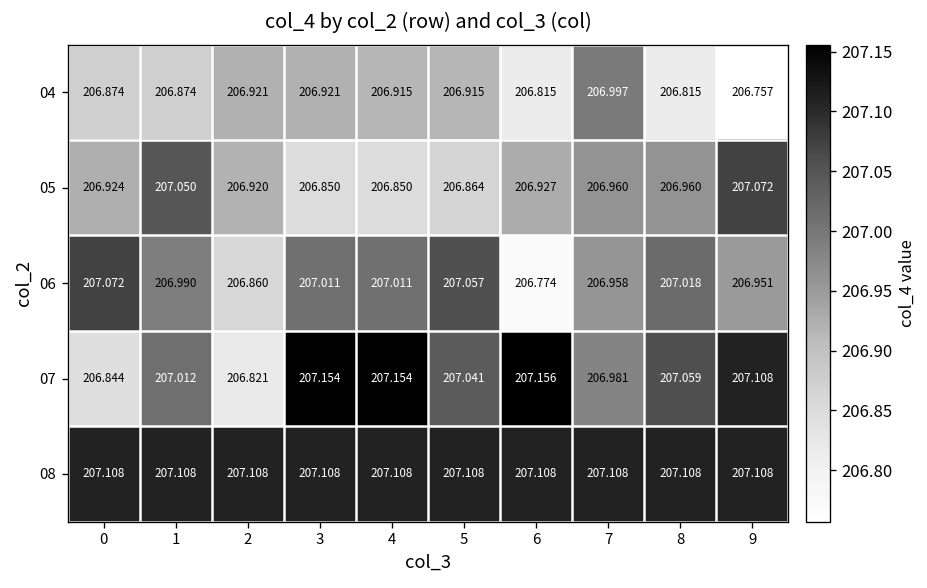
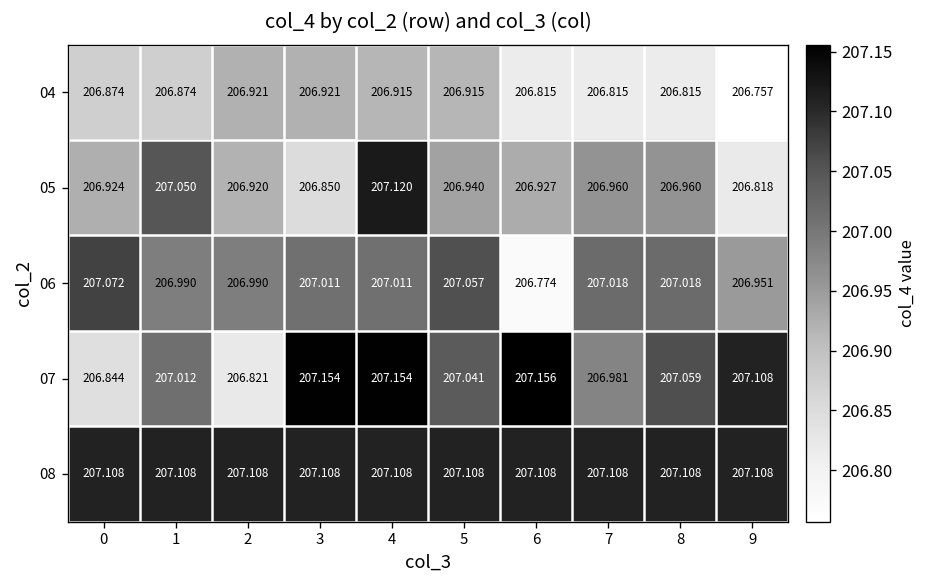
04, 7: 206.997 -> 206.815
05, 4: 206.850 -> 207.120
05, 5: 206.864 -> 206.940
05, 9: 207.072 -> 206.818
06, 2: 206.860 -> 206.990
06, 7: 206.958 -> 207.018
